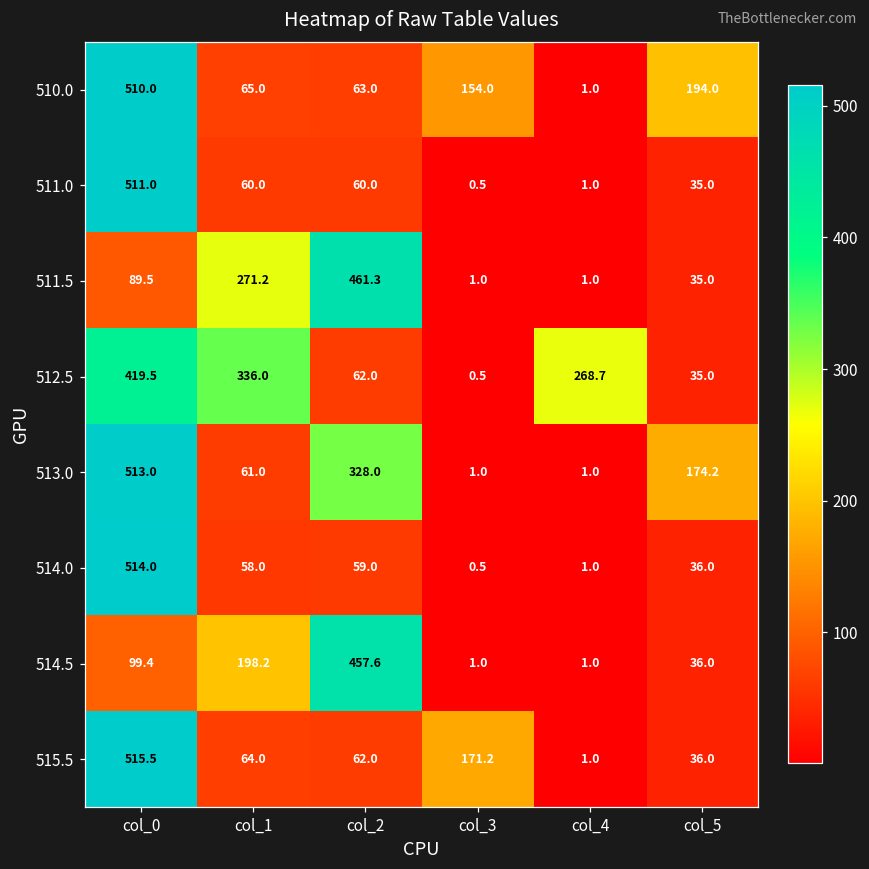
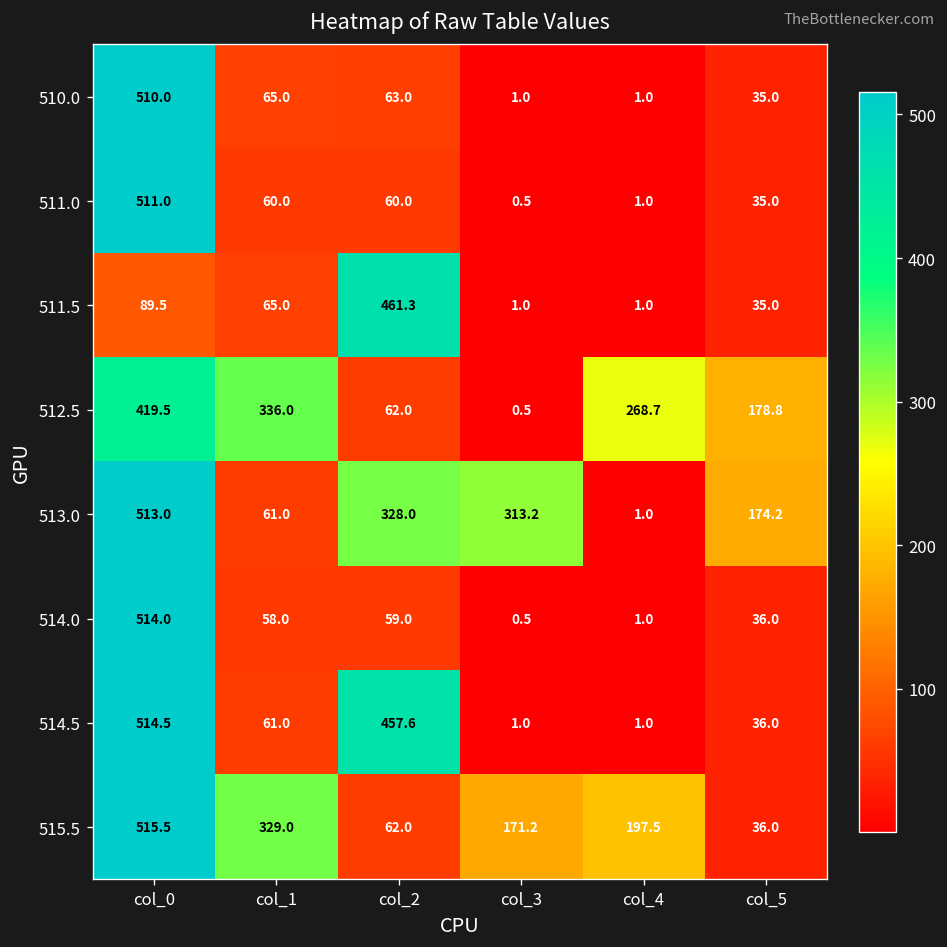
510.0, col_3: 154.0 -> 1.0
510.0, col_5: 194.0 -> 35.0
511.5, col_1: 271.2 -> 65.0
512.5, col_5: 35.0 -> 178.8
513.0, col_3: 1.0 -> 313.2
514.5, col_0: 99.4 -> 514.5
514.5, col_1: 198.2 -> 61.0
515.5, col_1: 64.0 -> 329.0
515.5, col_4: 1.0 -> 197.5
